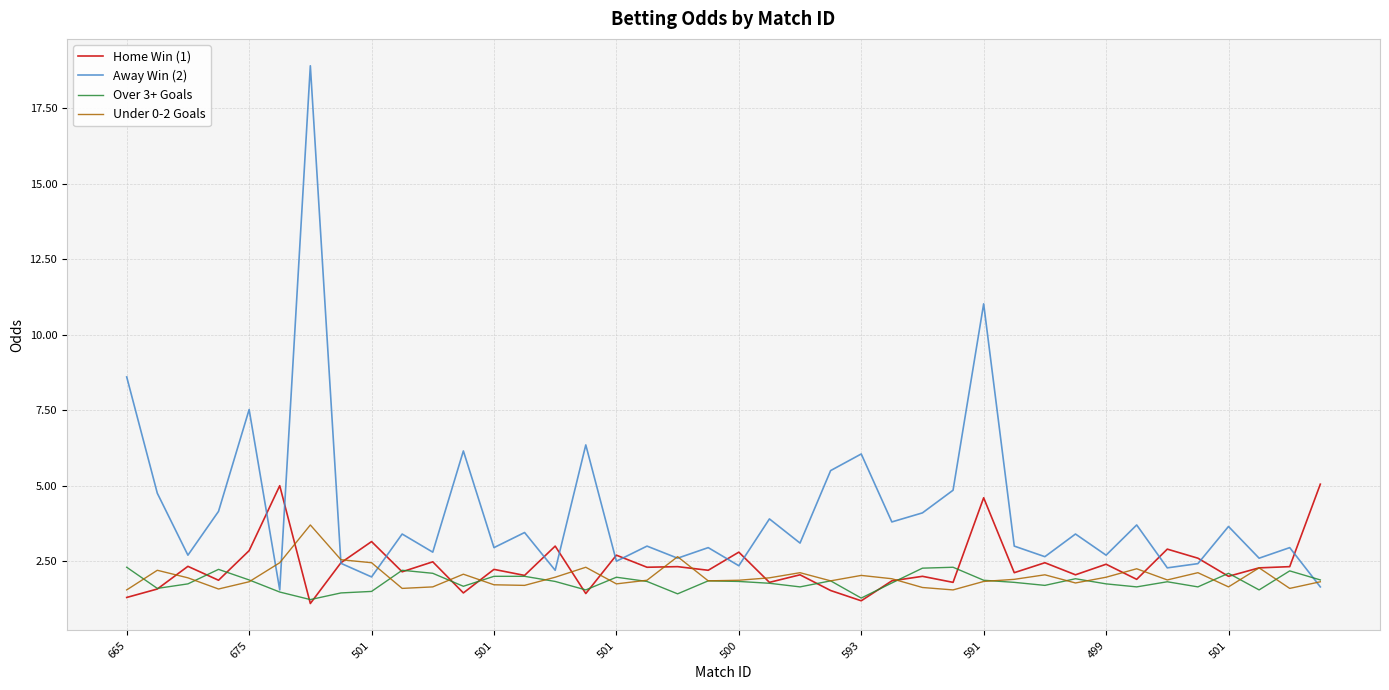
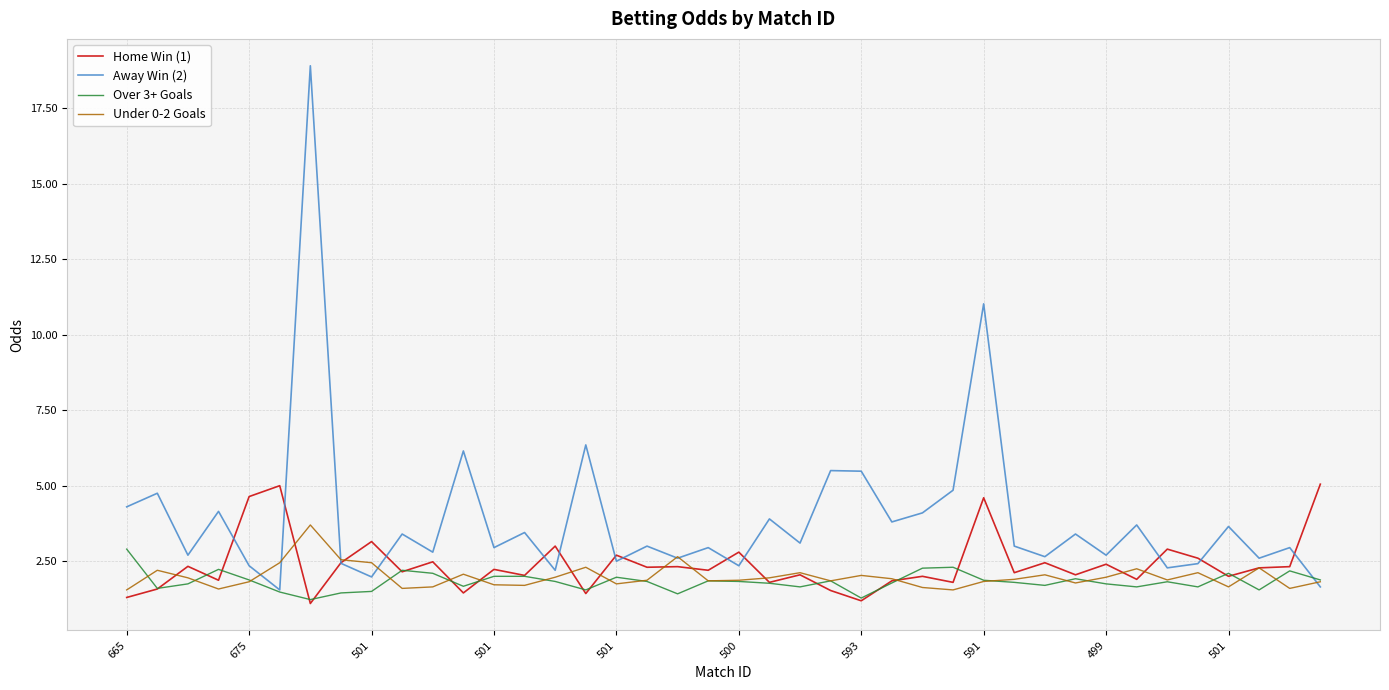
Away Win (2), 665: 8.6 -> 4.3
Over 3+ Goals, 665: 2.3 -> 2.9
Home Win (1), 675: 2.9 -> 4.6
Away Win (2), 675: 7.5 -> 2.4
Away Win (2), 593: 6.1 -> 5.5
